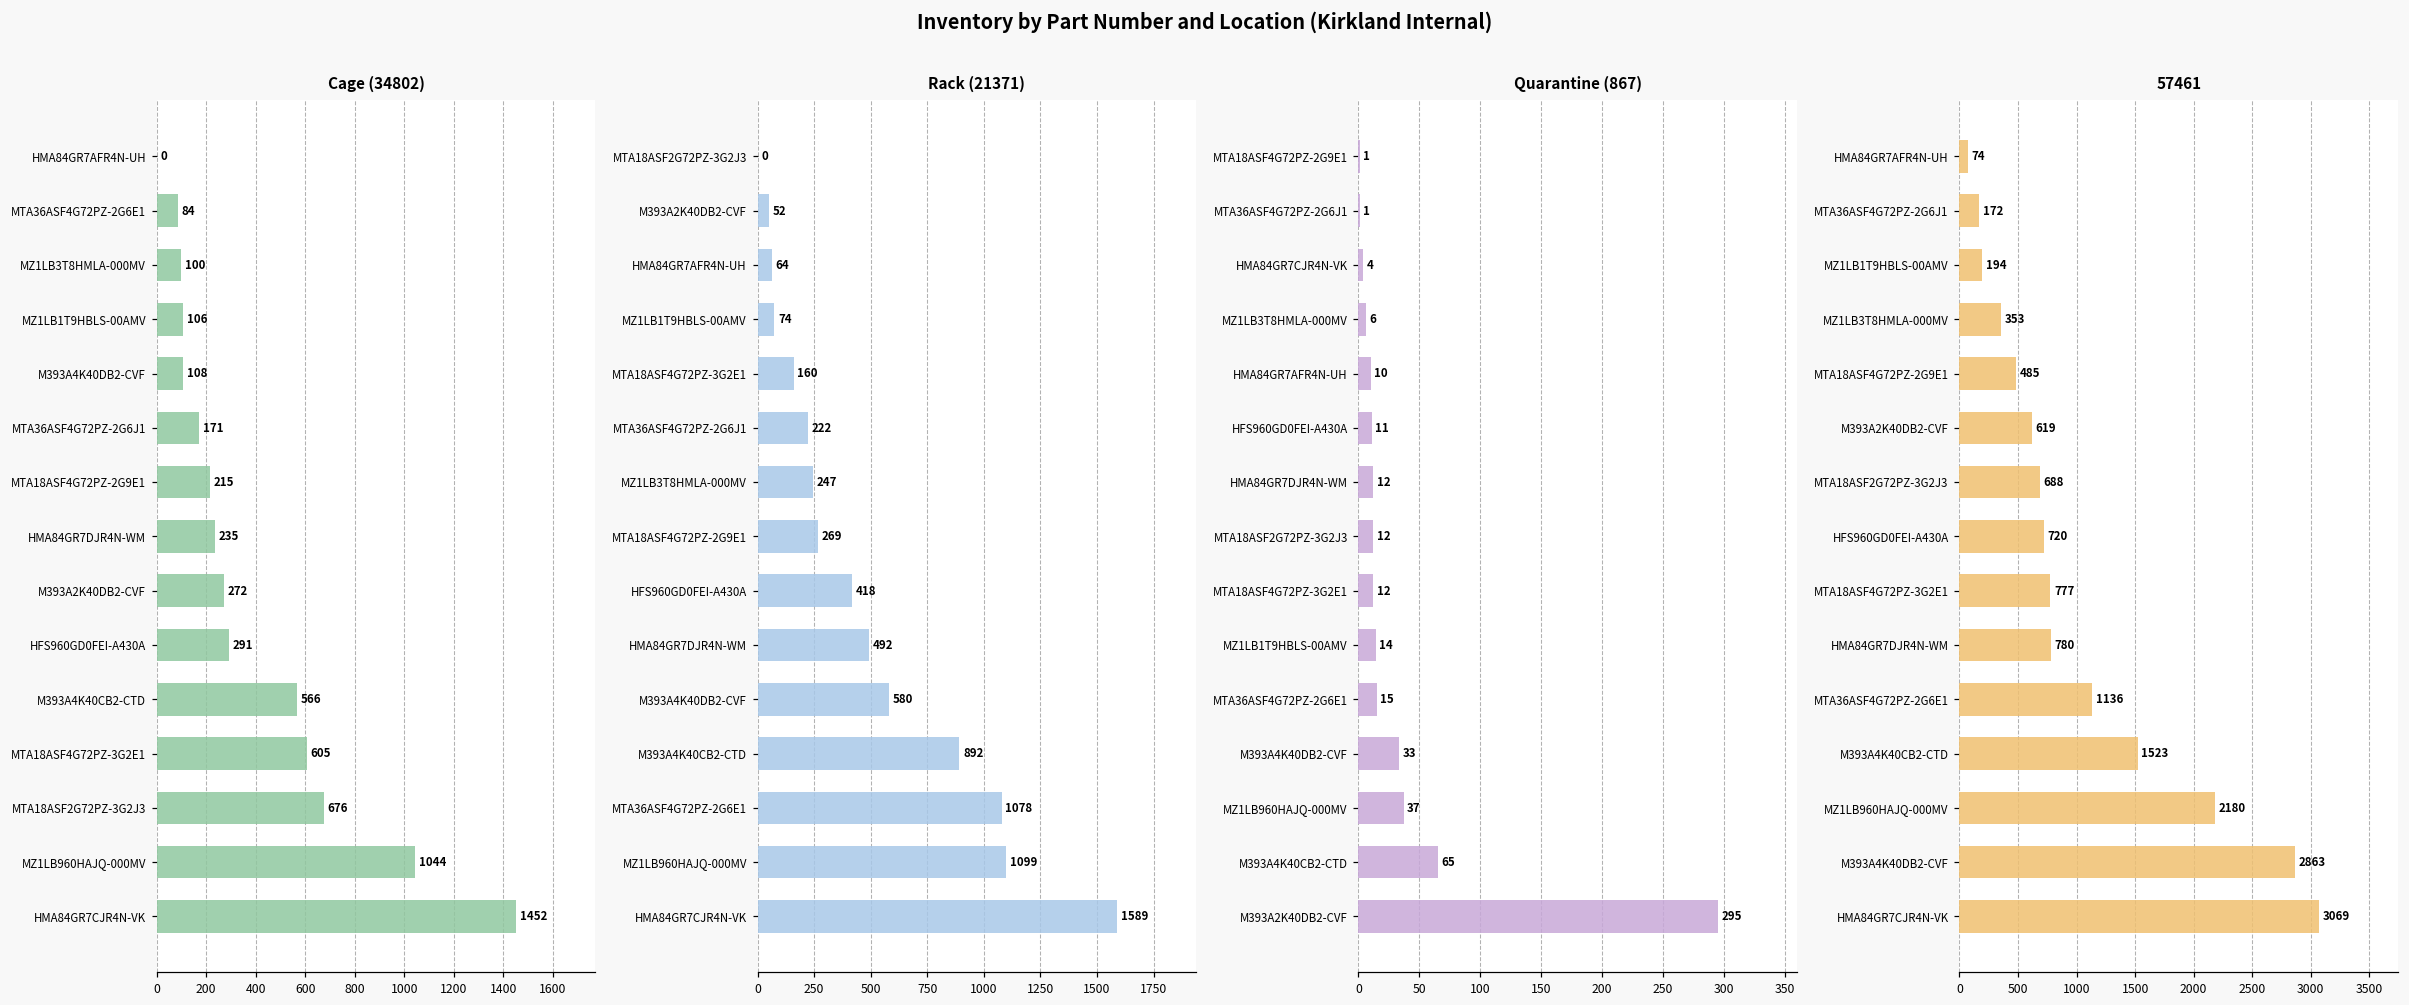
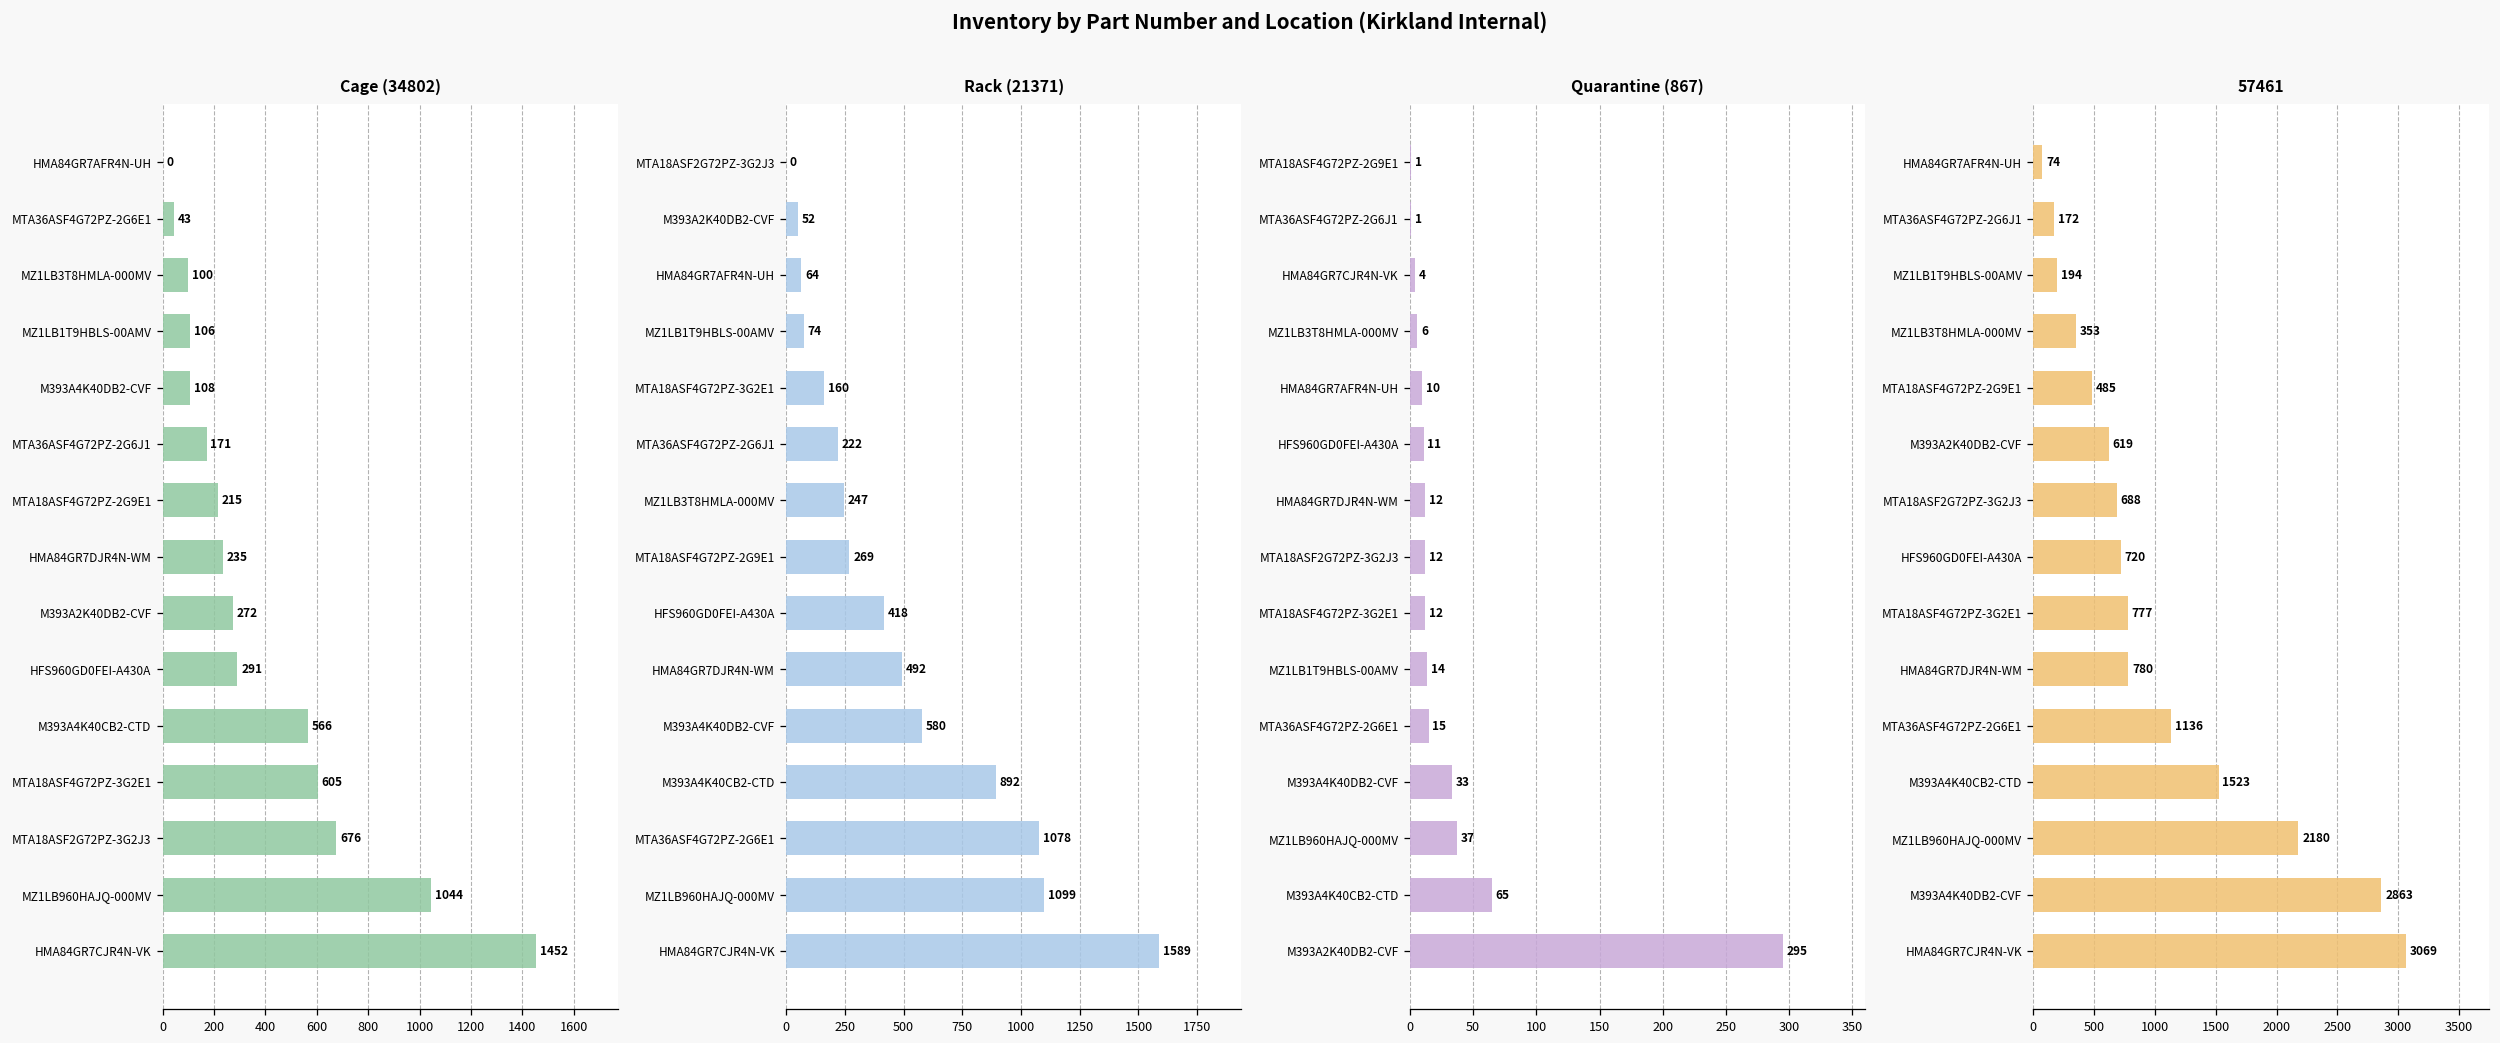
Cage (34802), MTA36ASF4G72PZ-2G6E1: 84 -> 43
